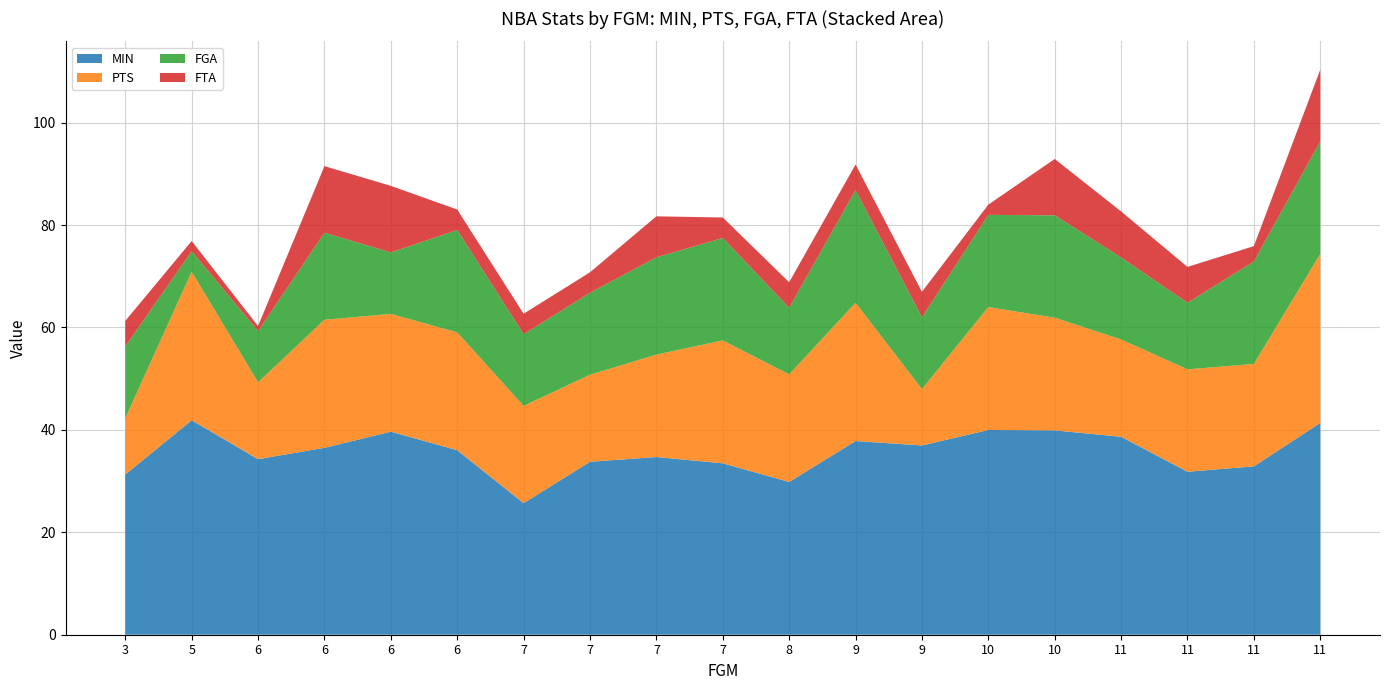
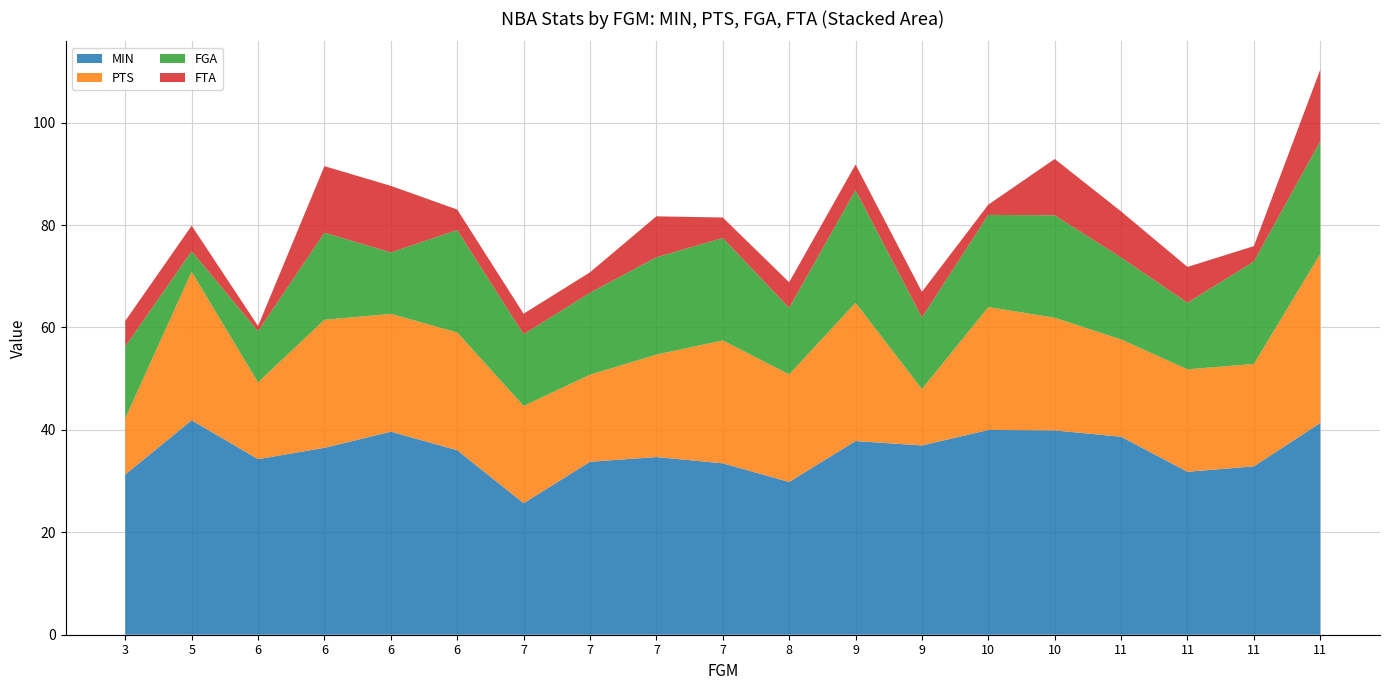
FTA, 5: 2 -> 5
